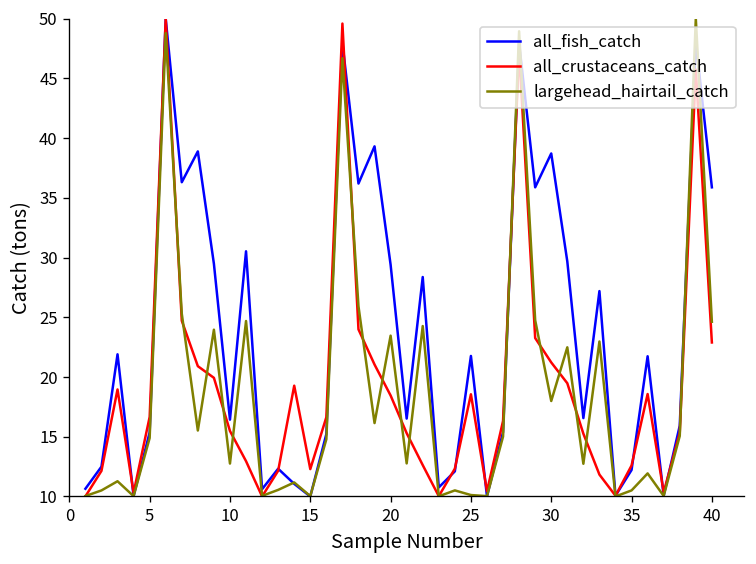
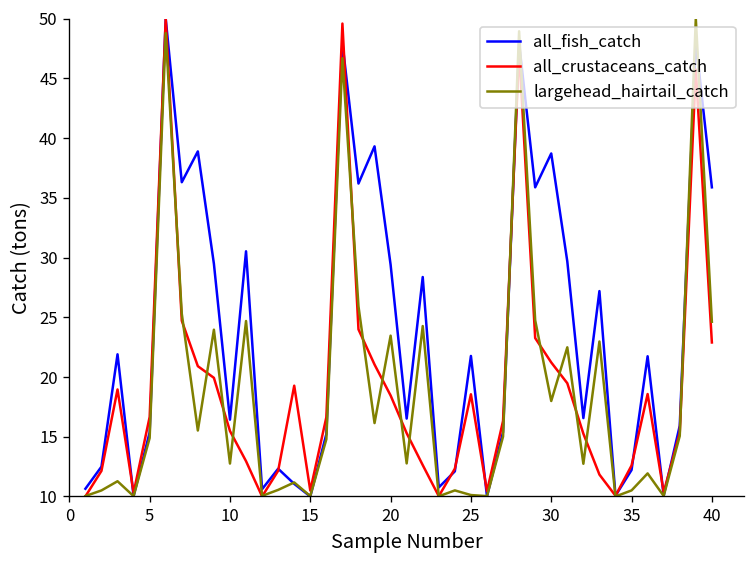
all_crustaceans_catch, 15: 12 -> 10
